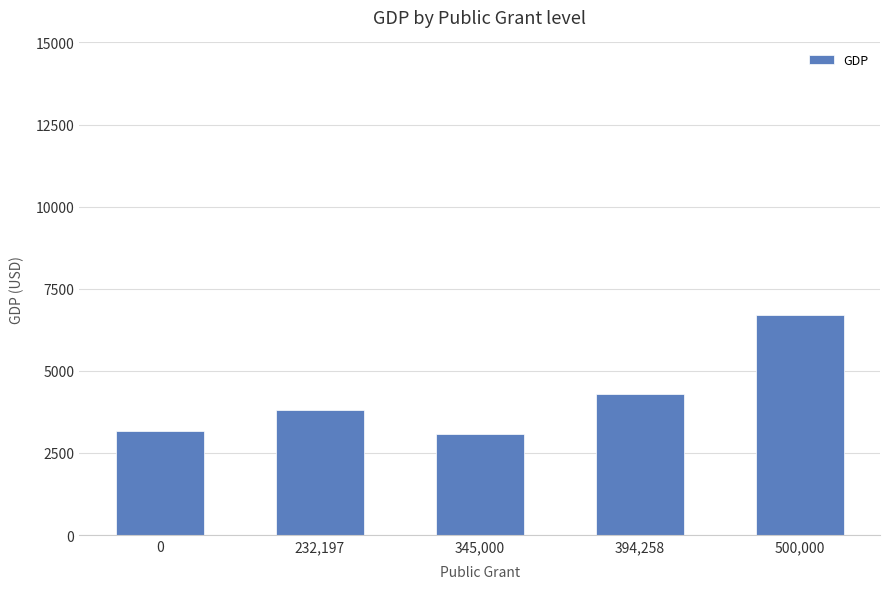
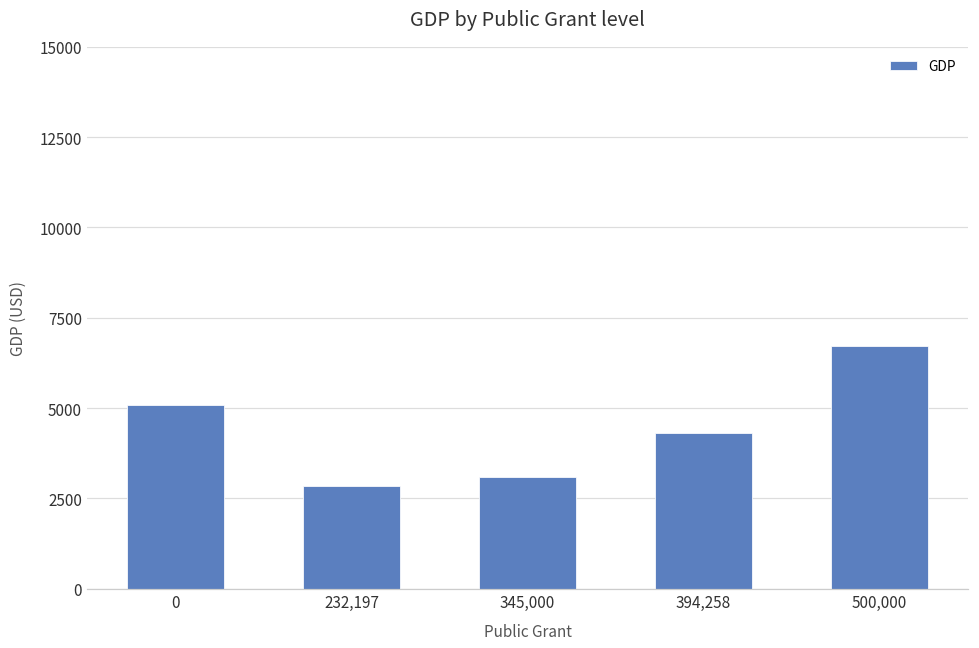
0: 3200 -> 5100
232,197: 3800 -> 2800
